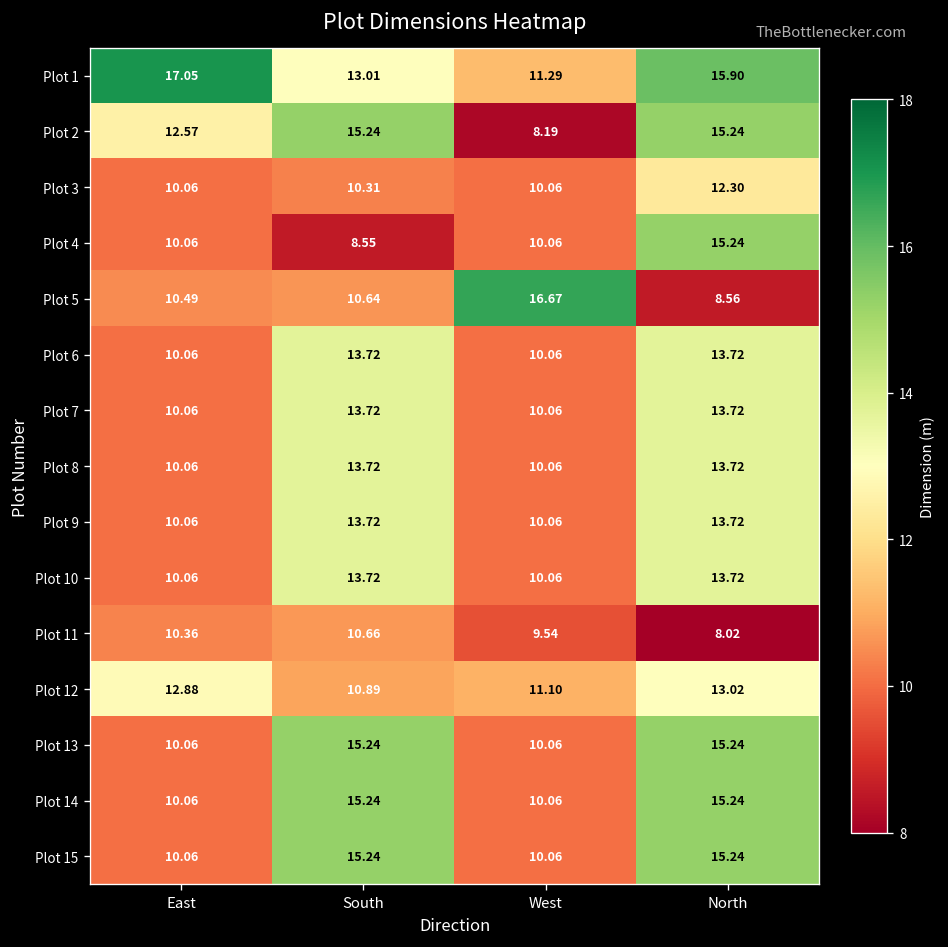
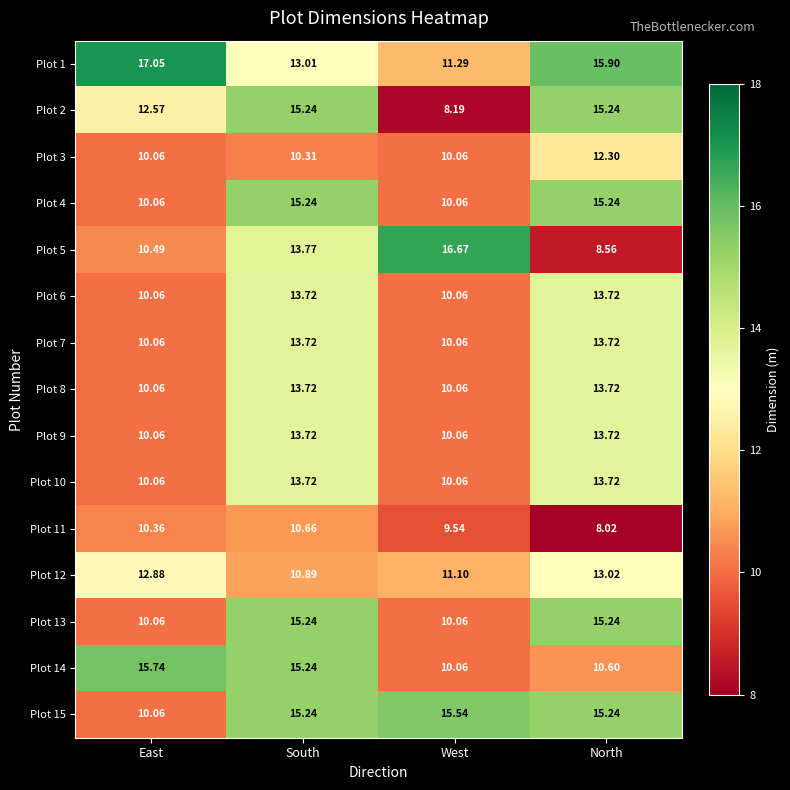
Plot 4, South: 8.55 -> 15.24
Plot 5, South: 10.64 -> 13.77
Plot 14, East: 10.06 -> 15.74
Plot 14, North: 15.24 -> 10.60
Plot 15, West: 10.06 -> 15.54
